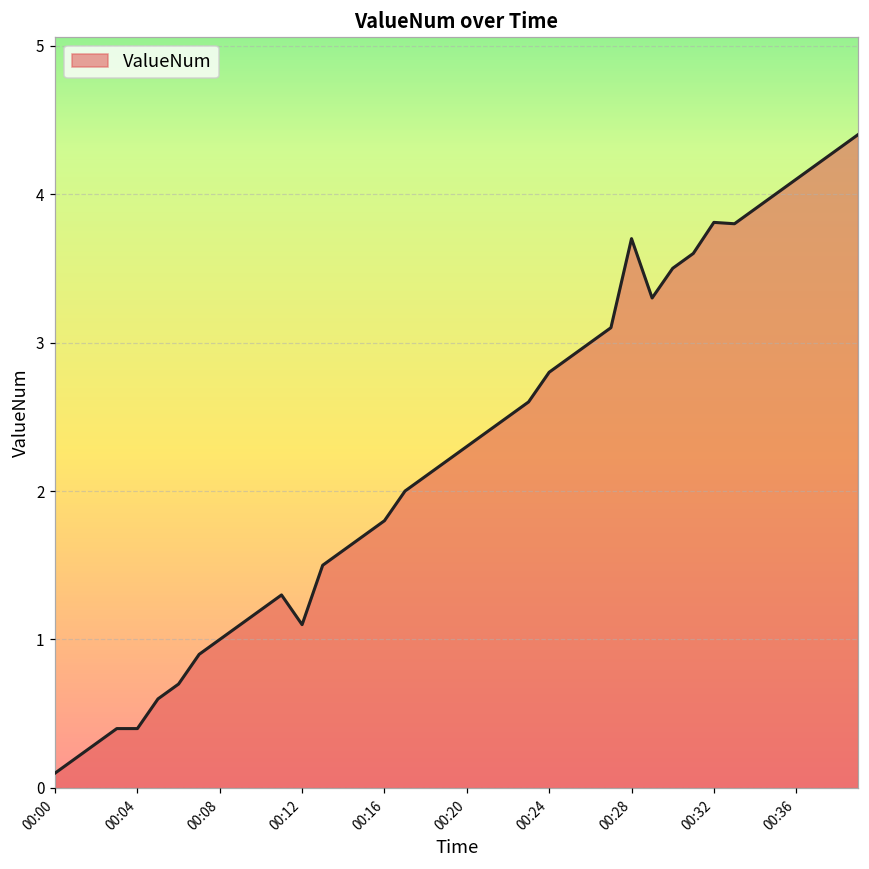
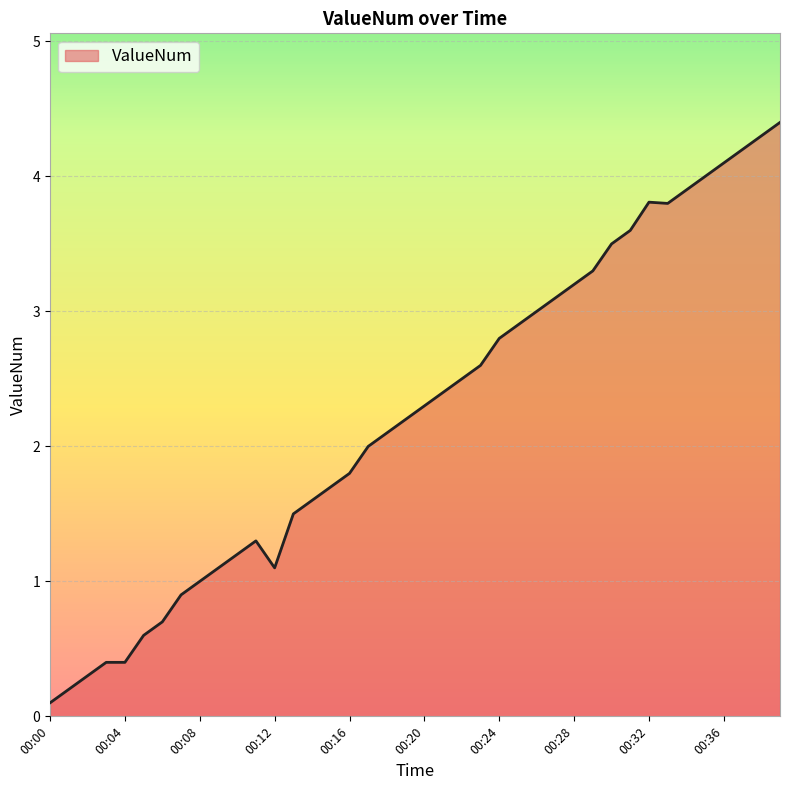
00:28: 3.70 -> 3.20
